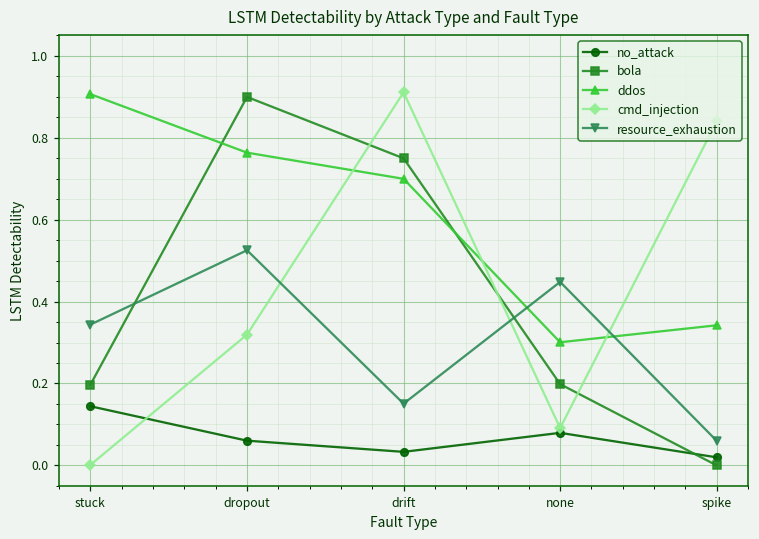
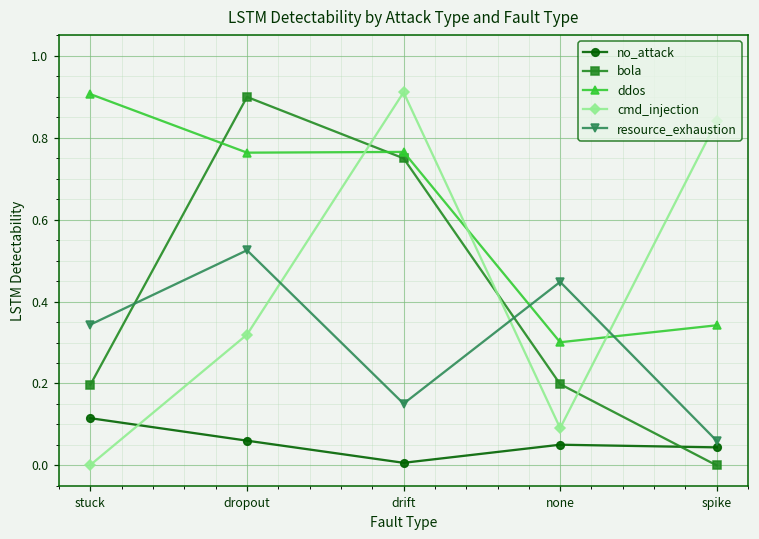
no_attack, stuck: 0.14 -> 0.12
no_attack, drift: 0.03 -> 0.01
ddos, drift: 0.70 -> 0.77
no_attack, none: 0.08 -> 0.05
no_attack, spike: 0.02 -> 0.04
